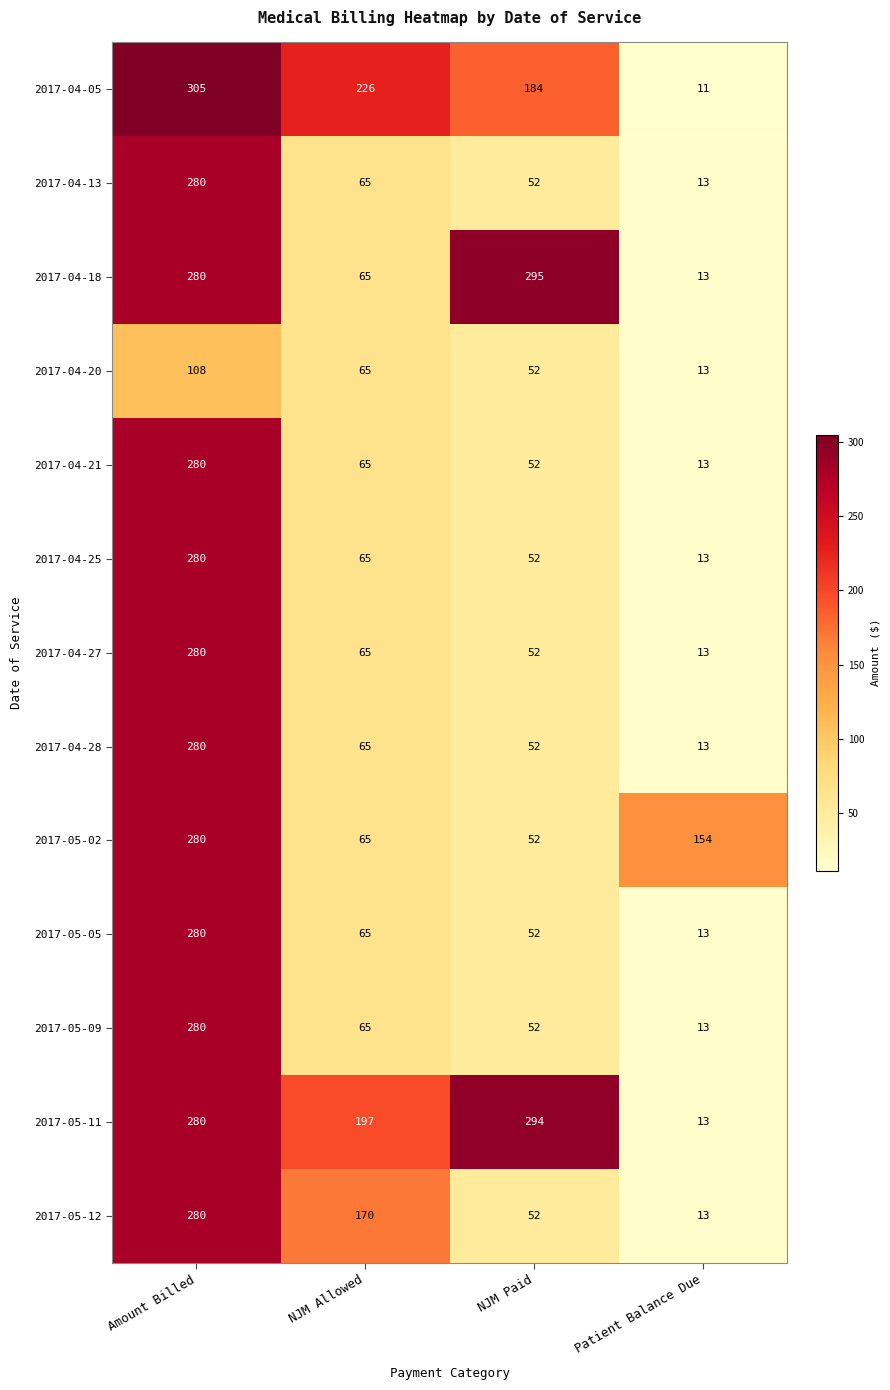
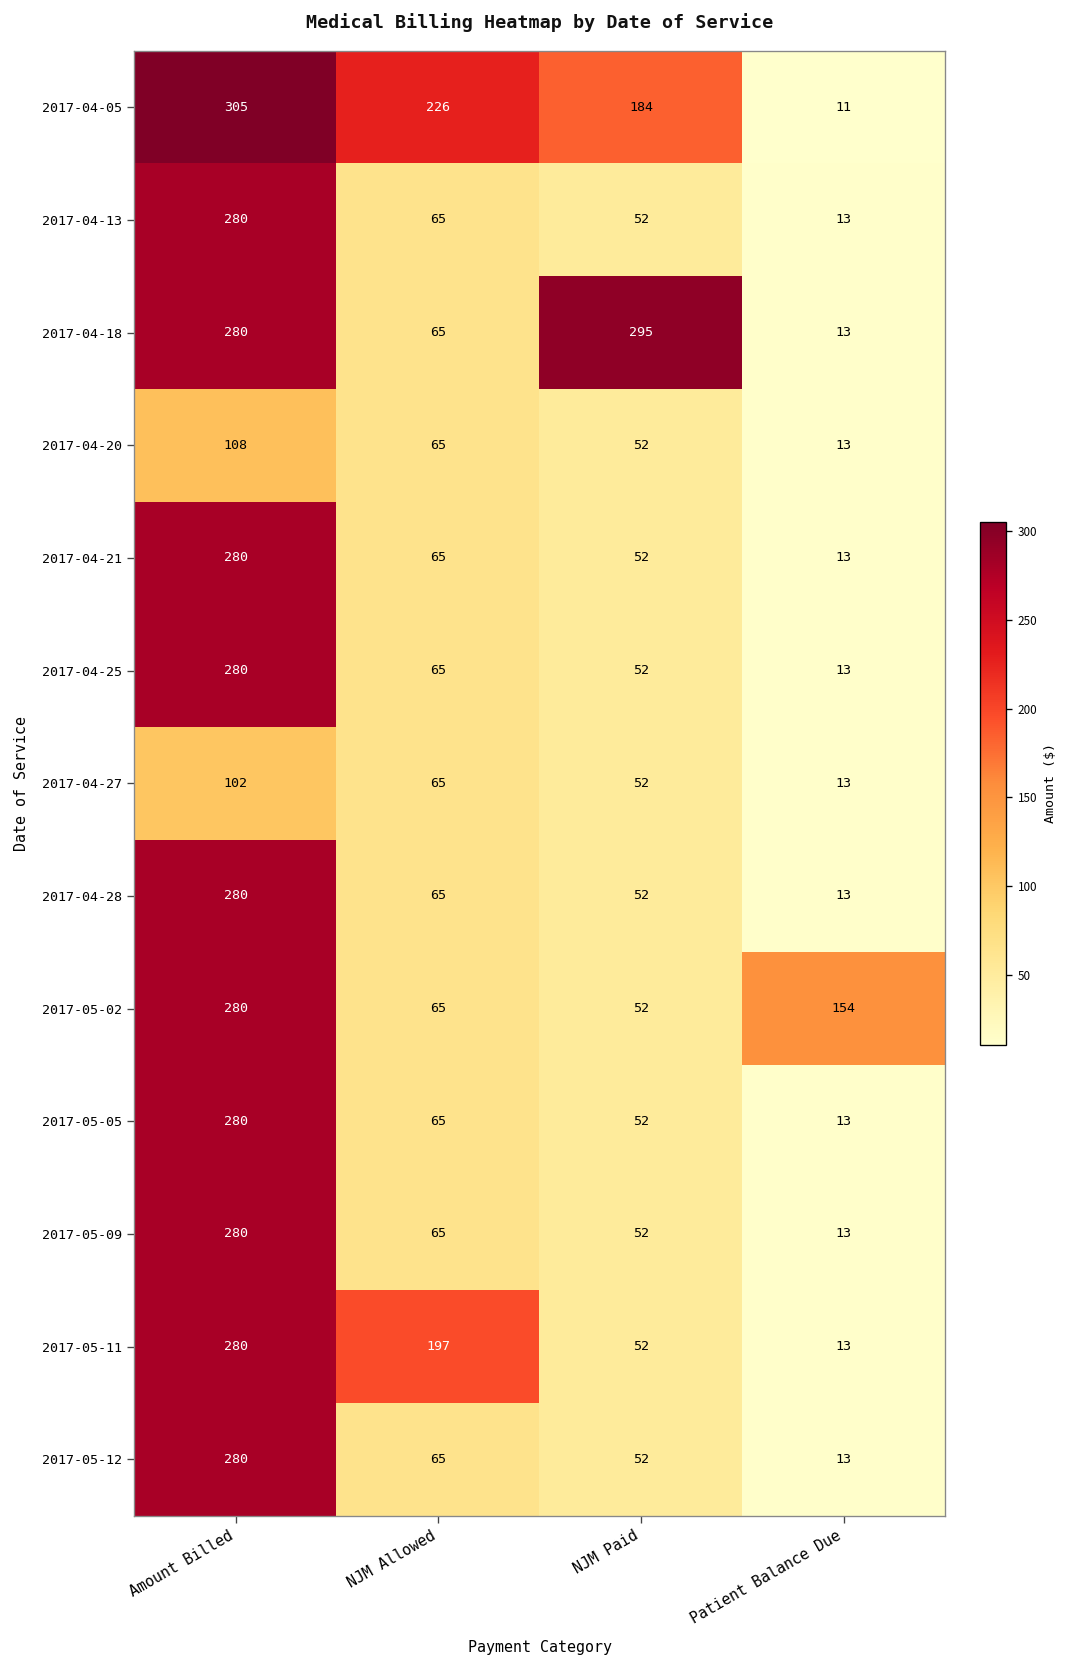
2017-04-27, Amount Billed: 280 -> 102
2017-05-11, NJM Paid: 294 -> 52
2017-05-12, NJM Allowed: 170 -> 65
